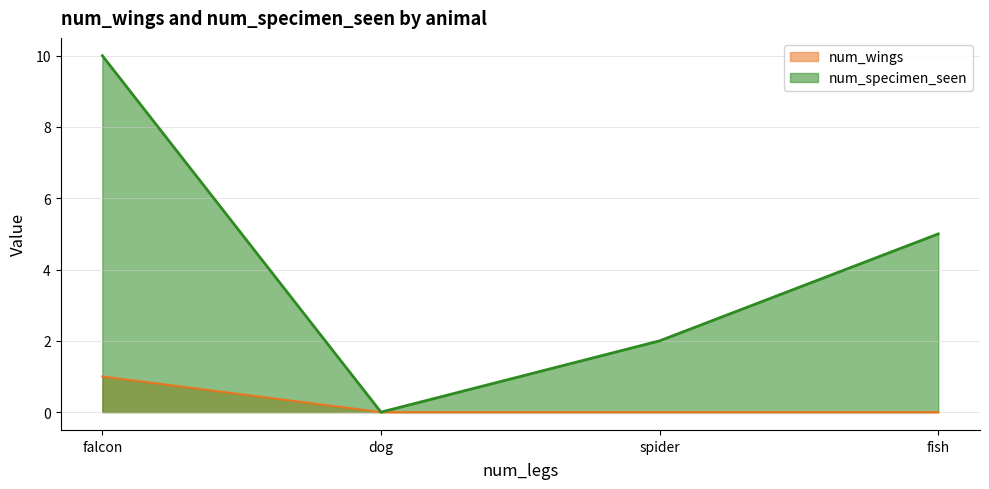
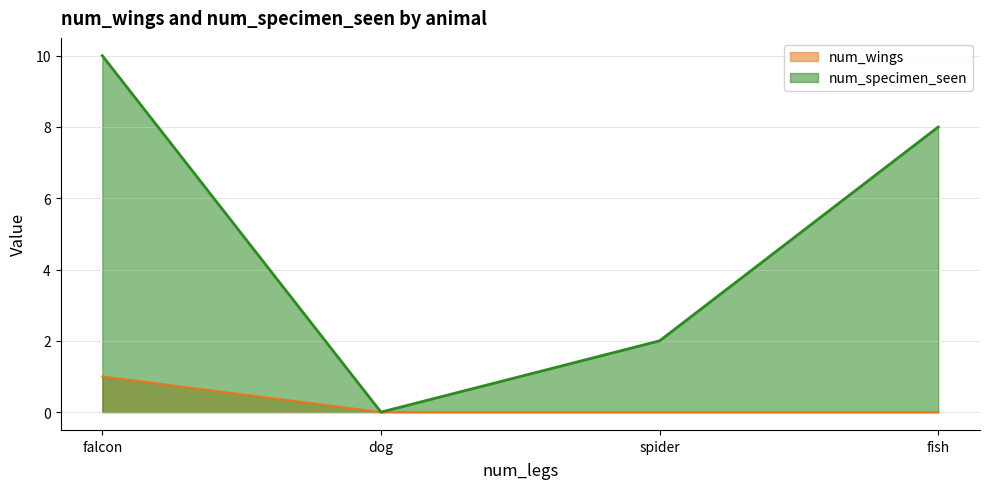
num_specimen_seen, fish: 5 -> 8
